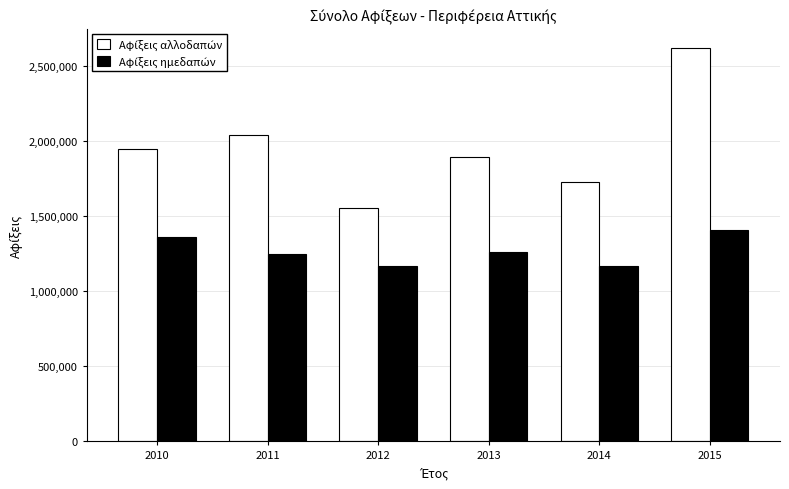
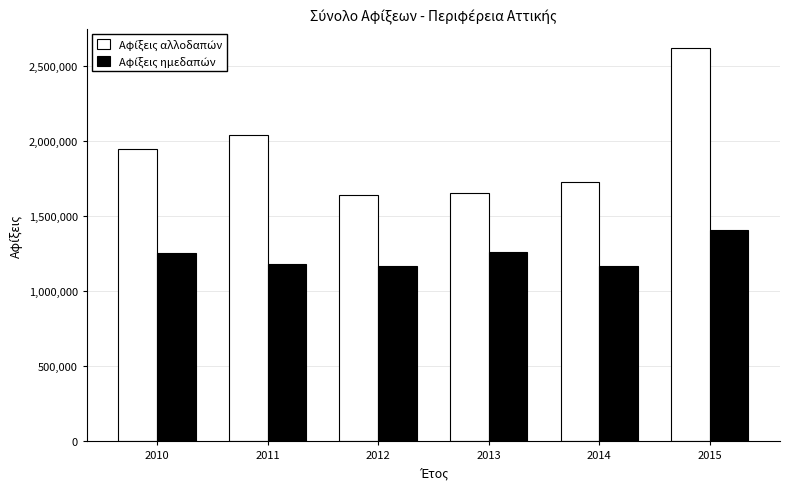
Αφίξεις ημεδαπών, 2010: 1,360,000 -> 1,250,000
Αφίξεις ημεδαπών, 2011: 1,250,000 -> 1,180,000
Αφίξεις αλλοδαπών, 2012: 1,550,000 -> 1,640,000
Αφίξεις αλλοδαπών, 2013: 1,900,000 -> 1,660,000
